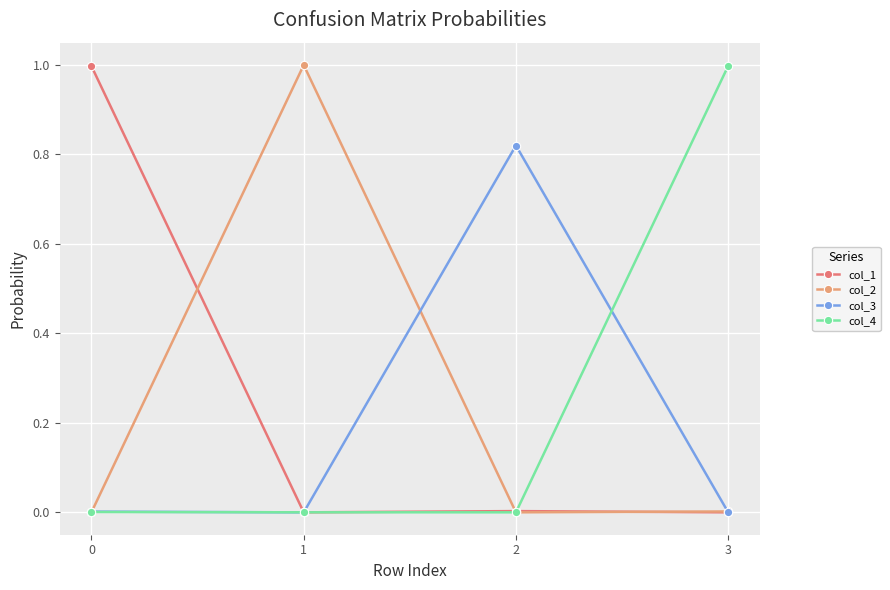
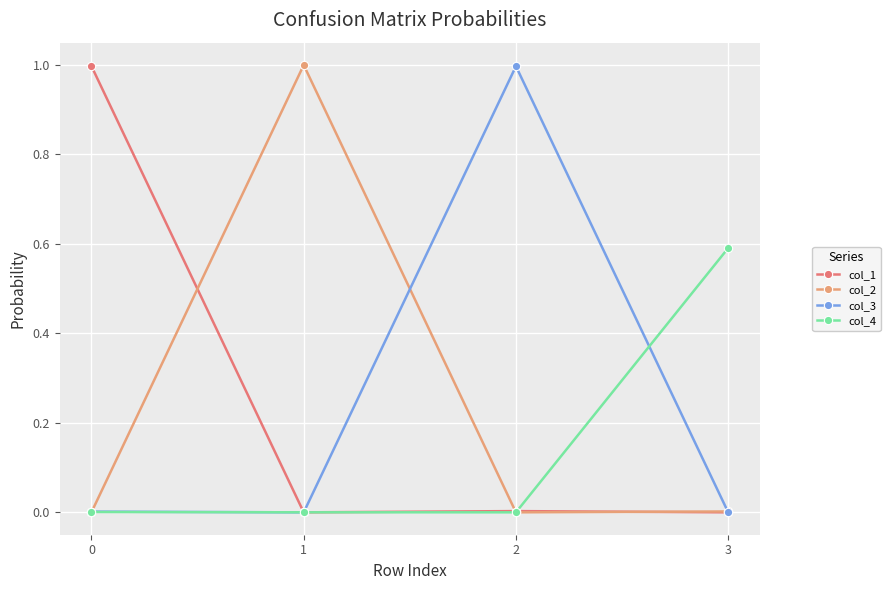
col_3, 2: 0.82 -> 1.00
col_4, 3: 1.00 -> 0.59
